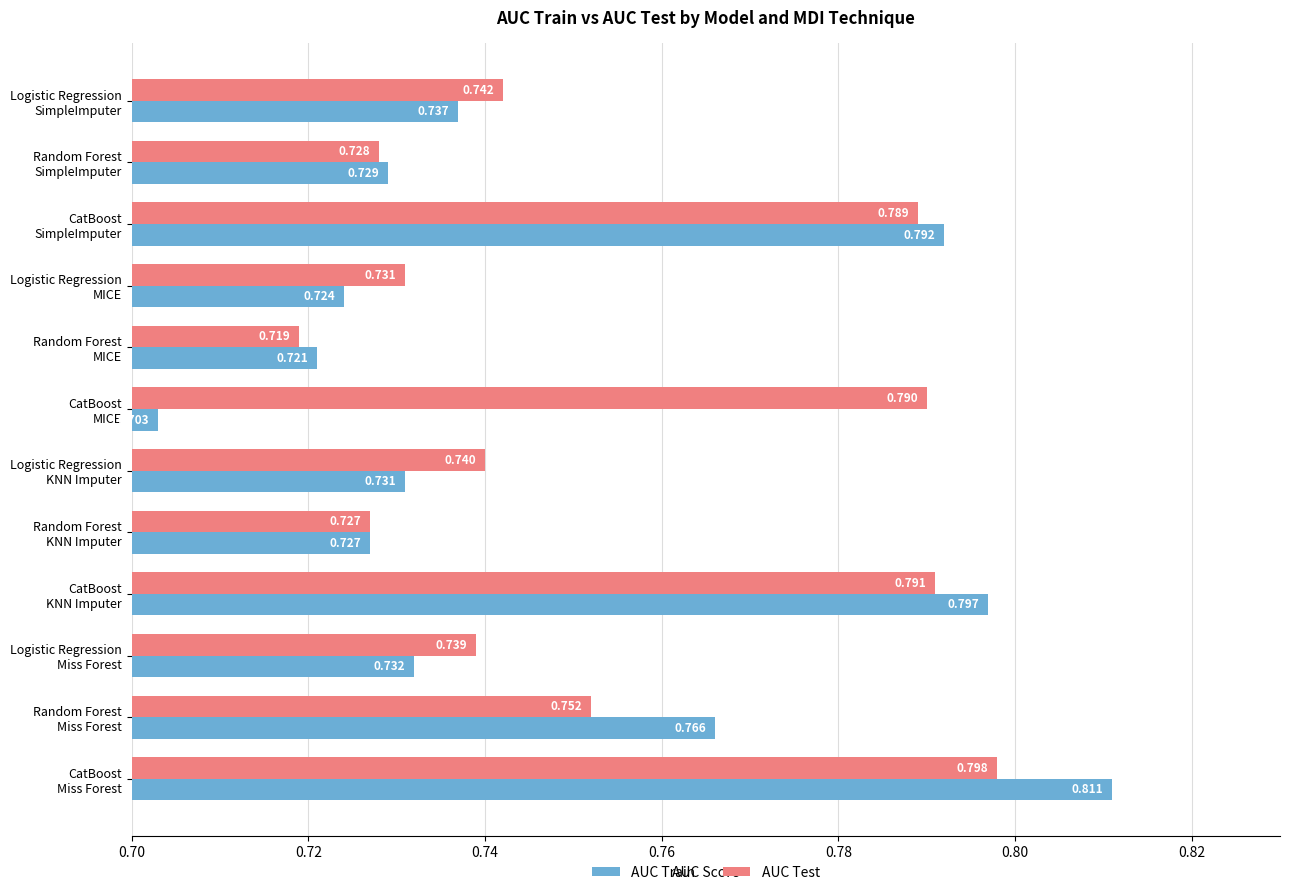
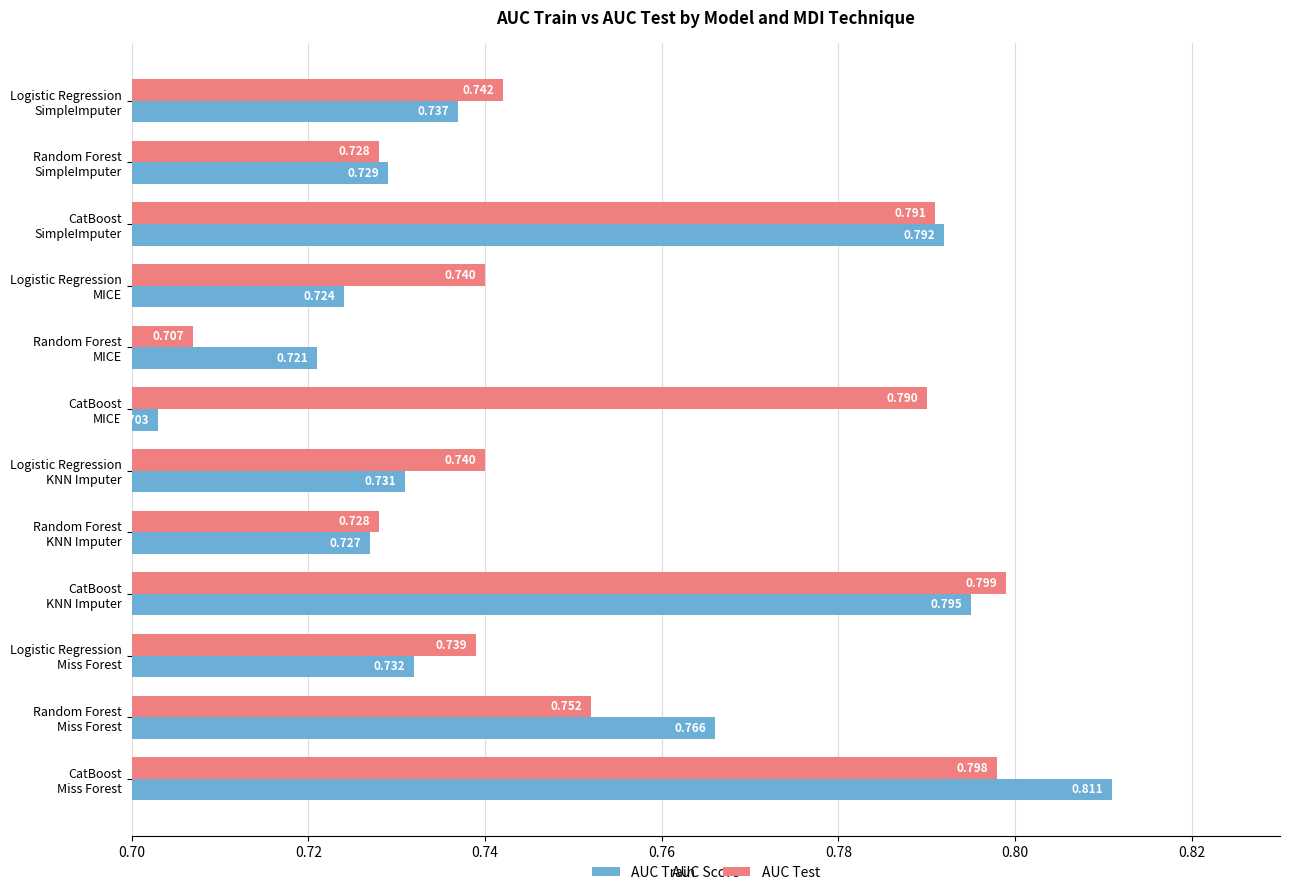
AUC Test, CatBoost SimpleImputer: 0.789 -> 0.791
AUC Test, Logistic Regression MICE: 0.731 -> 0.740
AUC Test, Random Forest MICE: 0.719 -> 0.707
AUC Test, Random Forest KNN Imputer: 0.727 -> 0.728
AUC Test, CatBoost KNN Imputer: 0.791 -> 0.799
AUC Train, CatBoost KNN Imputer: 0.797 -> 0.795
